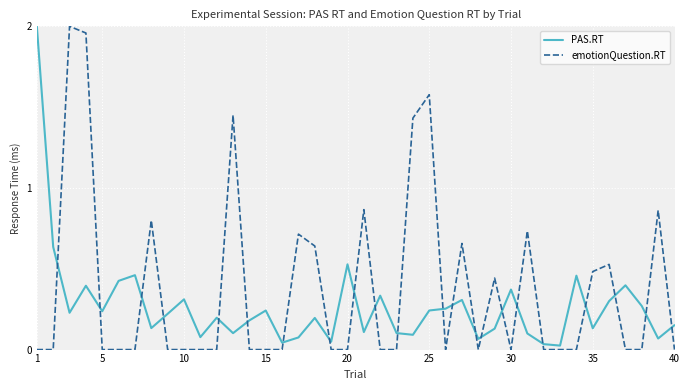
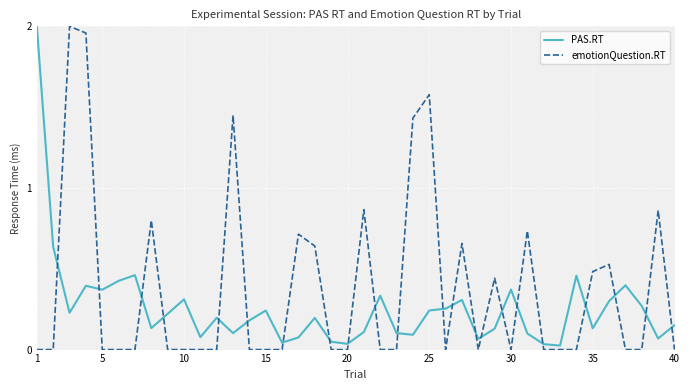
PAS.RT, 5: 0.24 -> 0.37
PAS.RT, 20: 0.53 -> 0.04
